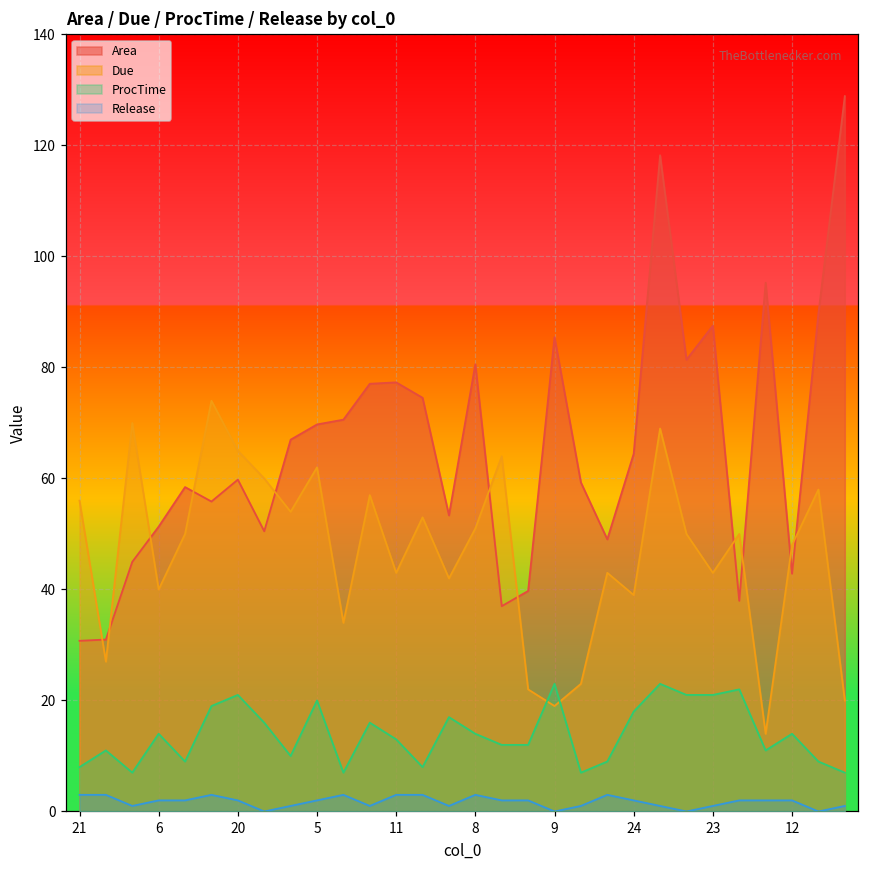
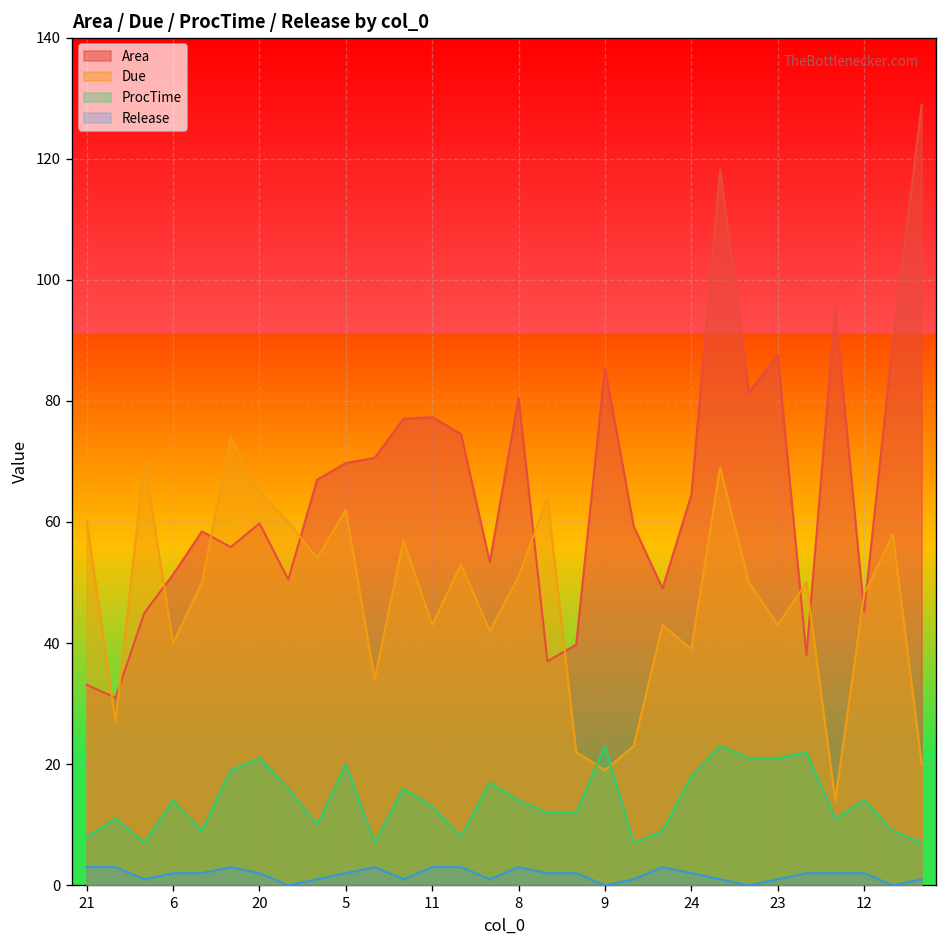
Area, 21: 31 -> 33
Due, 21: 56 -> 60
Area, 12: 43 -> 45
